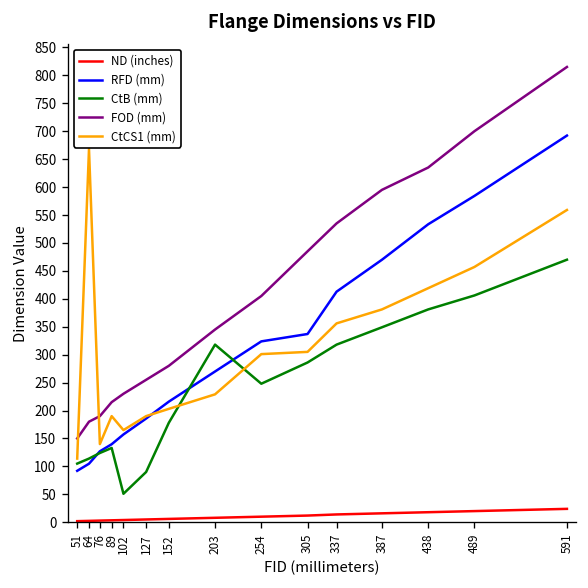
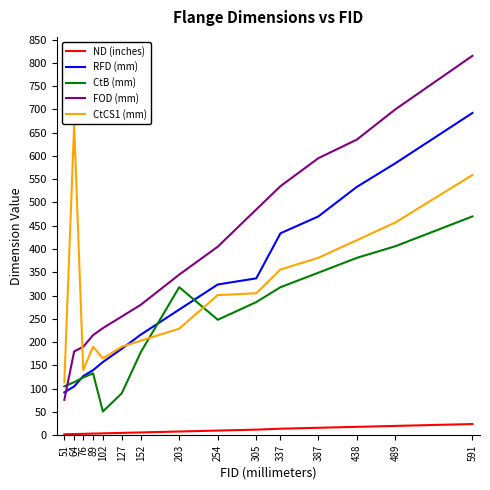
FOD (mm), 51: 150 -> 80
RFD (mm), 337: 410 -> 430
